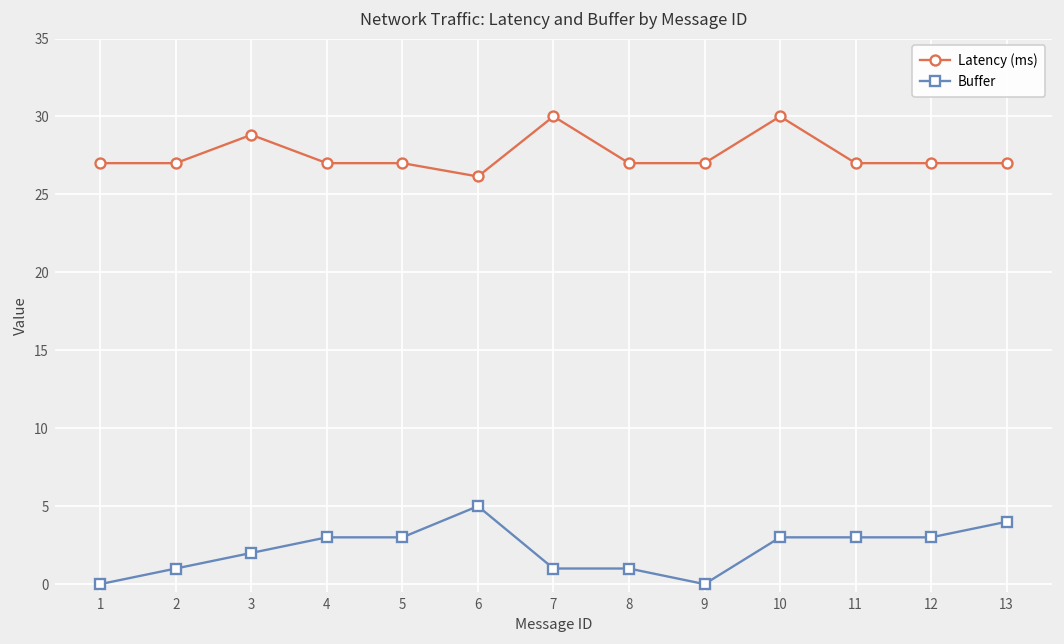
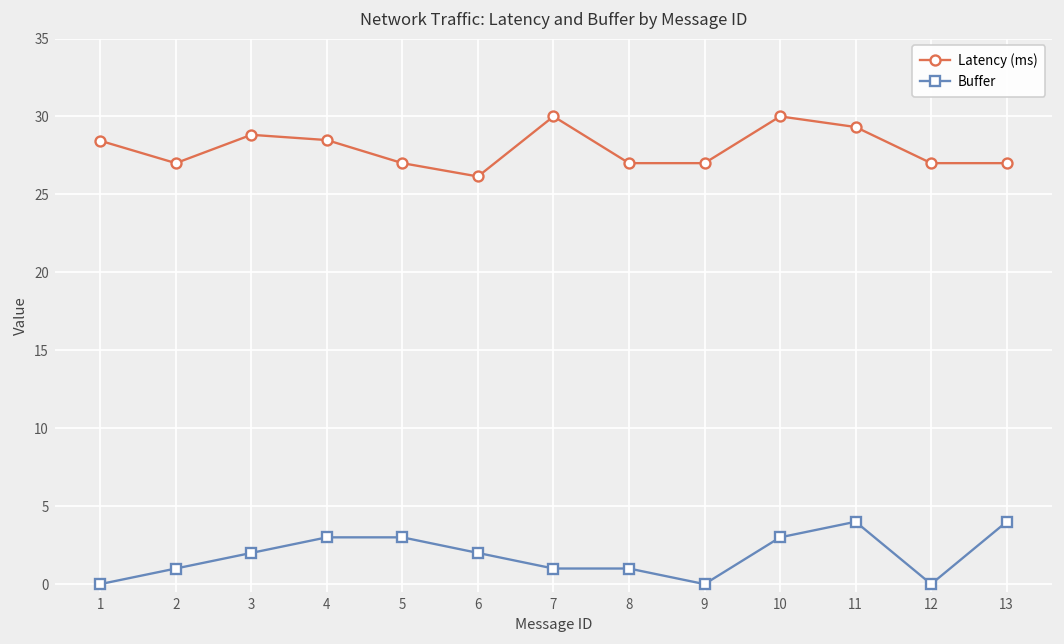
Latency (ms), 1: 27.0 -> 28.4
Latency (ms), 4: 27.0 -> 28.5
Buffer, 6: 5 -> 2
Latency (ms), 11: 27.0 -> 29.3
Buffer, 11: 3 -> 4
Buffer, 12: 3 -> 0
